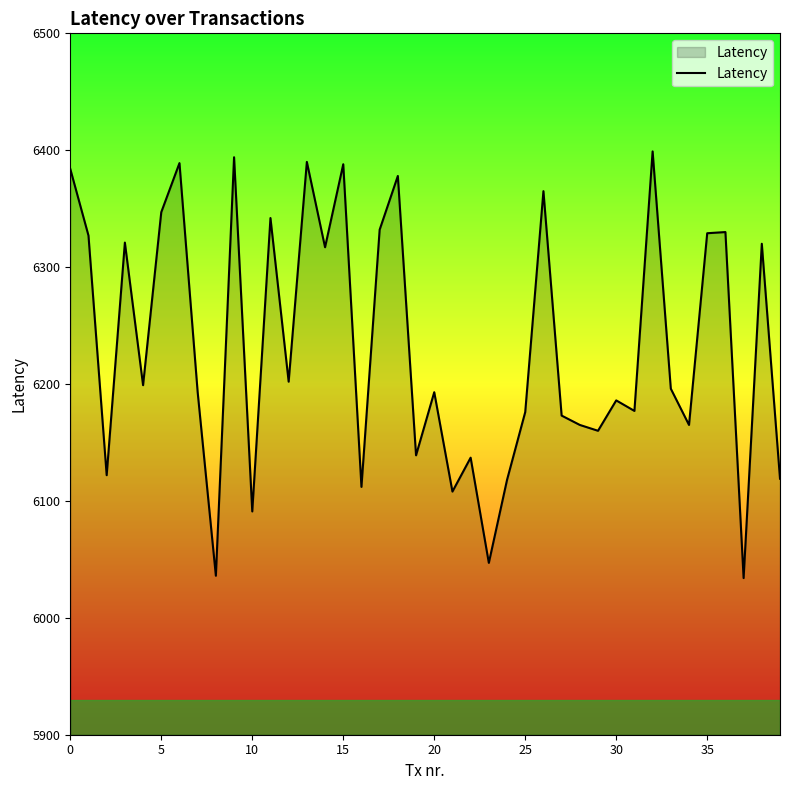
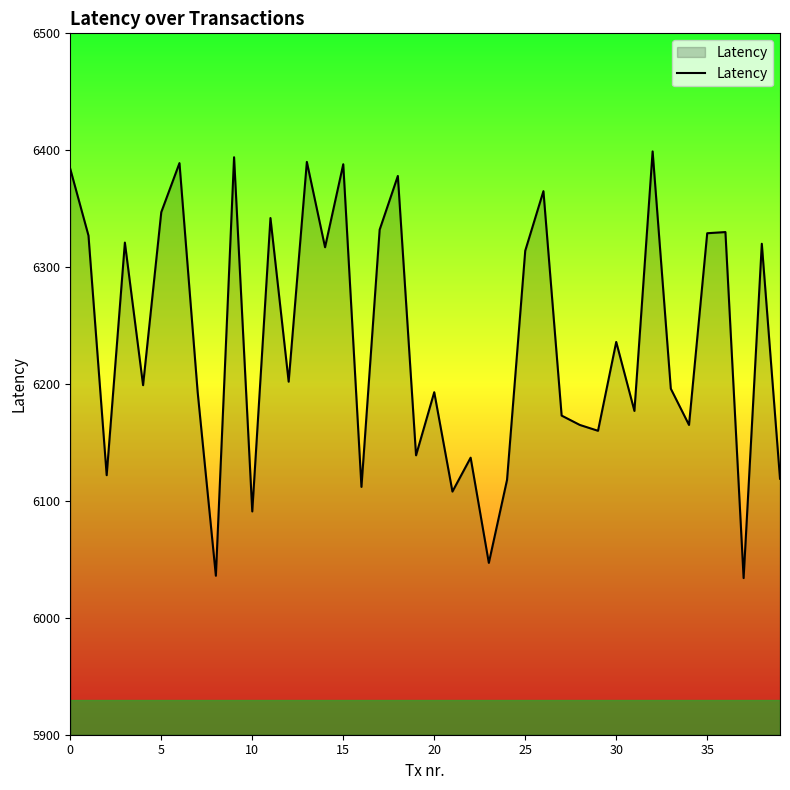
25: 6176 -> 6314
30: 6186 -> 6236
